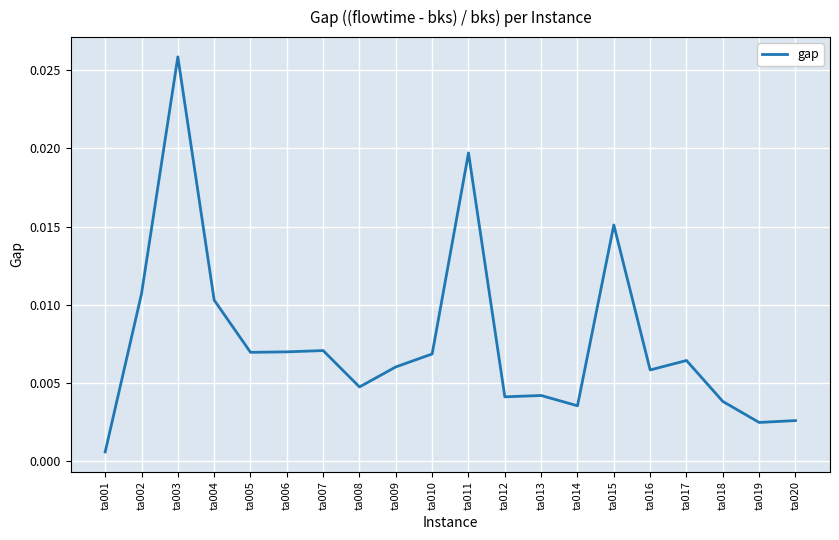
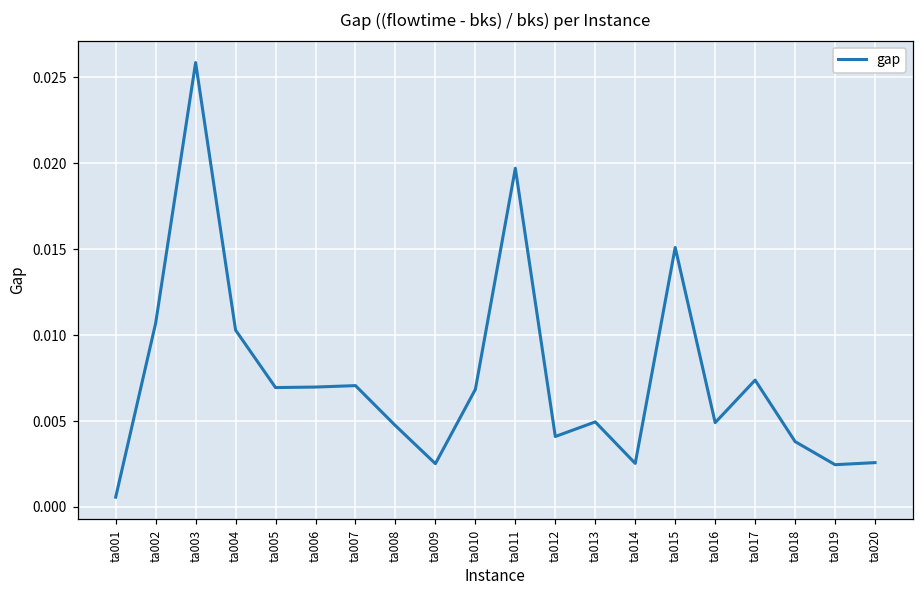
ta009: 0.0060 -> 0.0025
ta013: 0.0042 -> 0.0049
ta014: 0.0035 -> 0.0025
ta016: 0.0058 -> 0.0049
ta017: 0.0064 -> 0.0074
